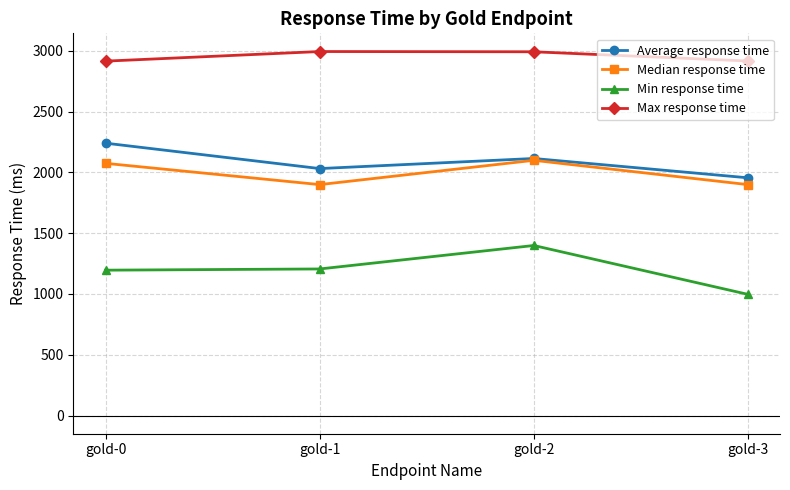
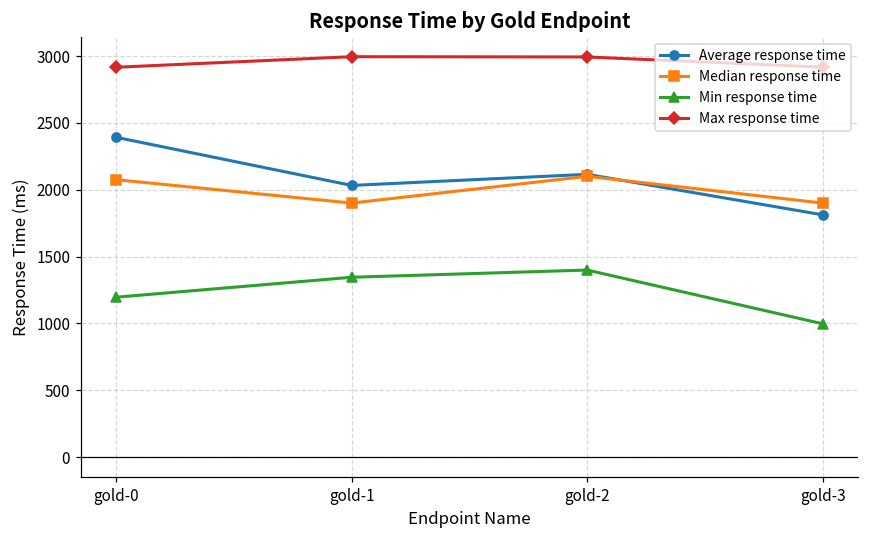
Average response time, gold-0: 2240 -> 2390
Min response time, gold-1: 1210 -> 1350
Average response time, gold-3: 1960 -> 1810
